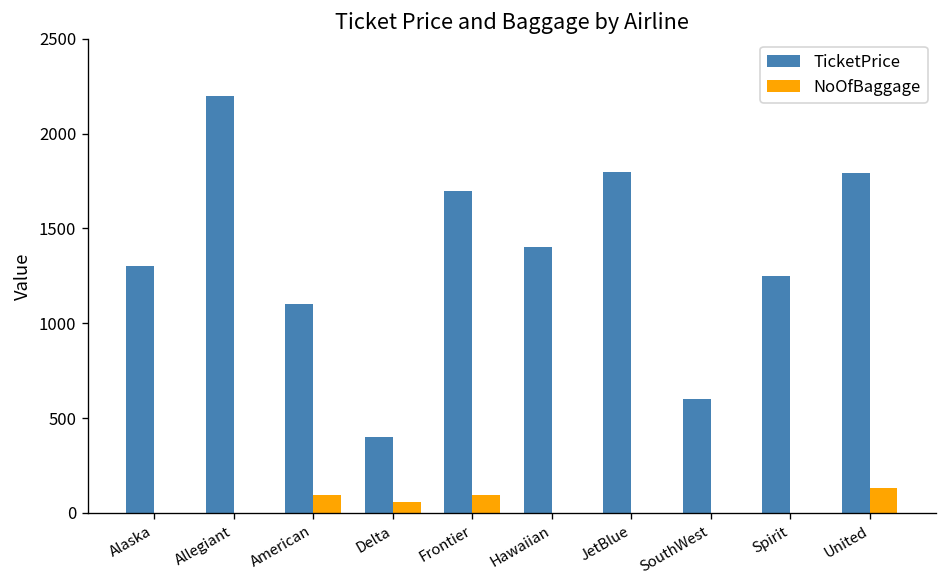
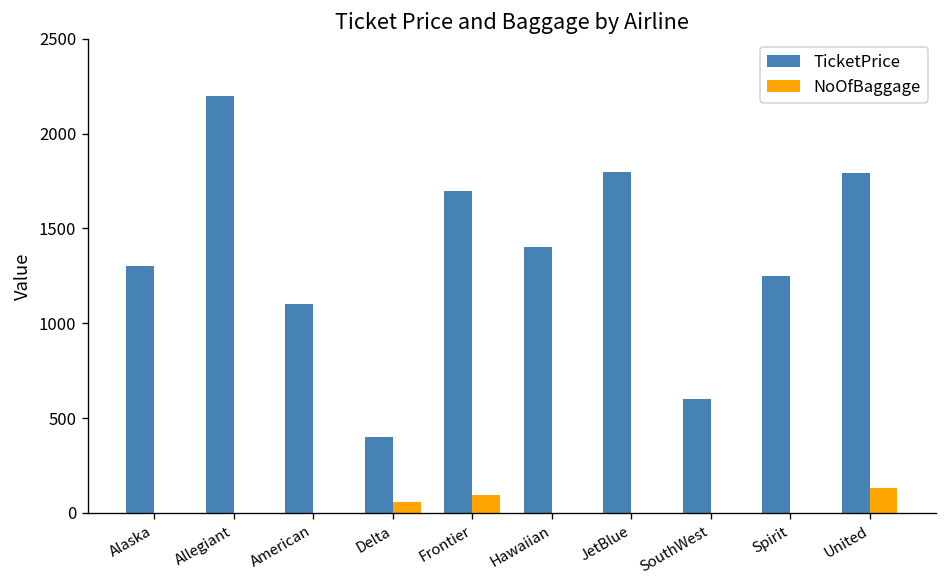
NoOfBaggage, American: 90 -> 0
